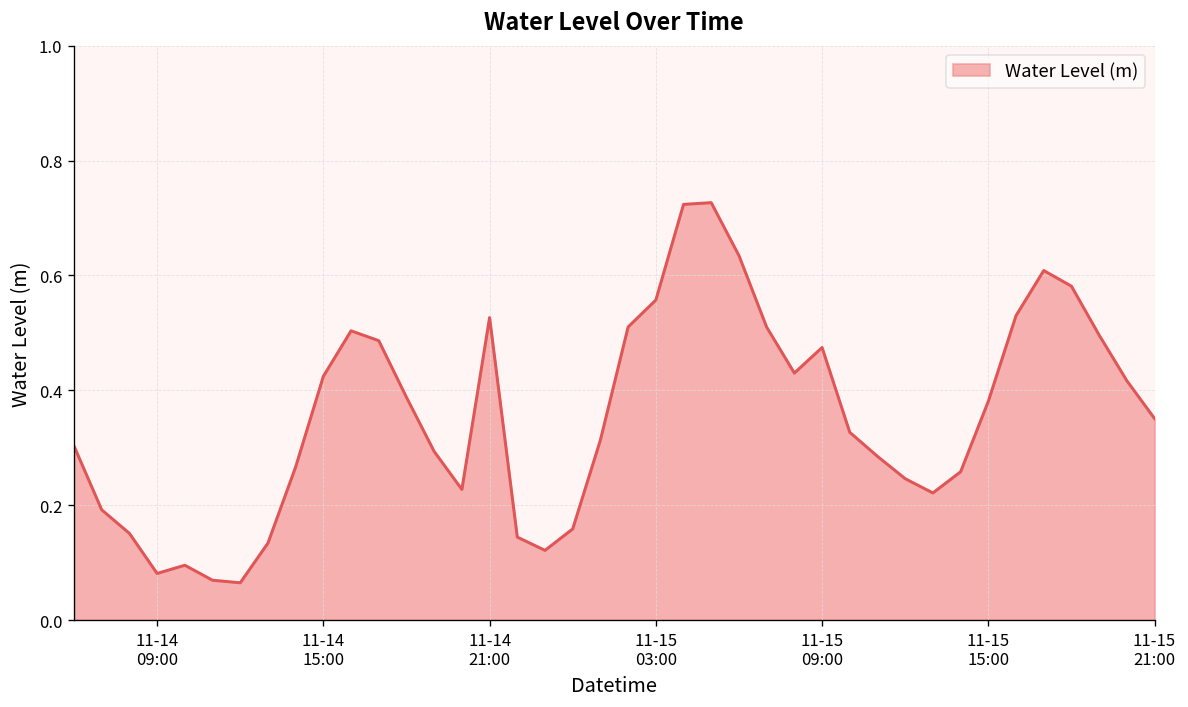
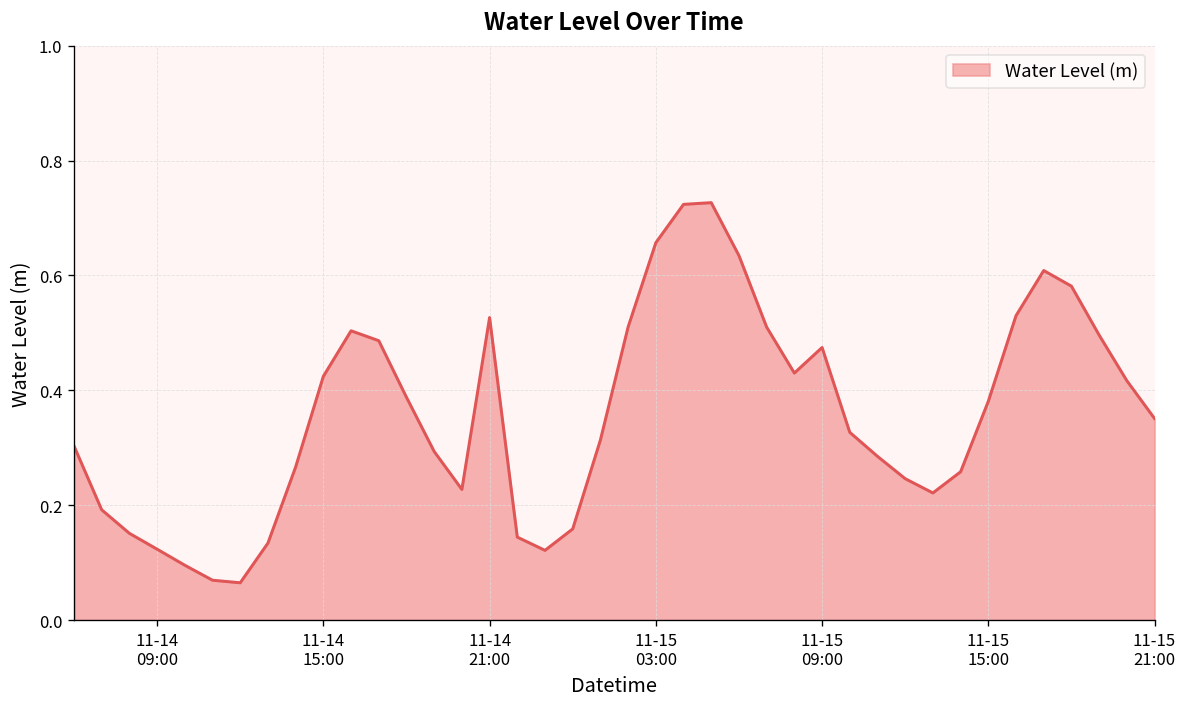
11-14 09:00: 0.08 -> 0.12
11-15 03:00: 0.56 -> 0.66
